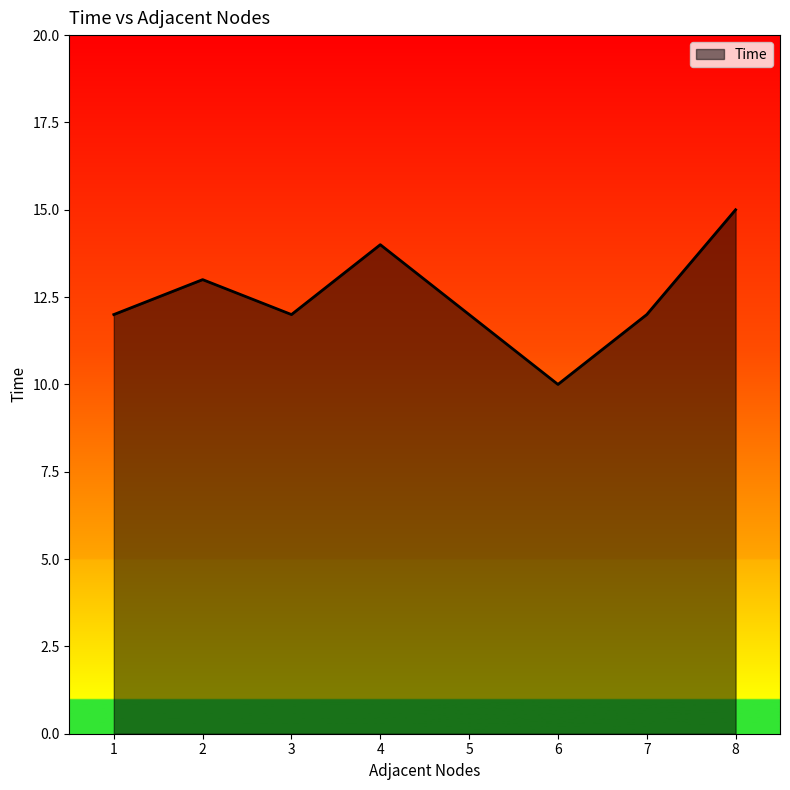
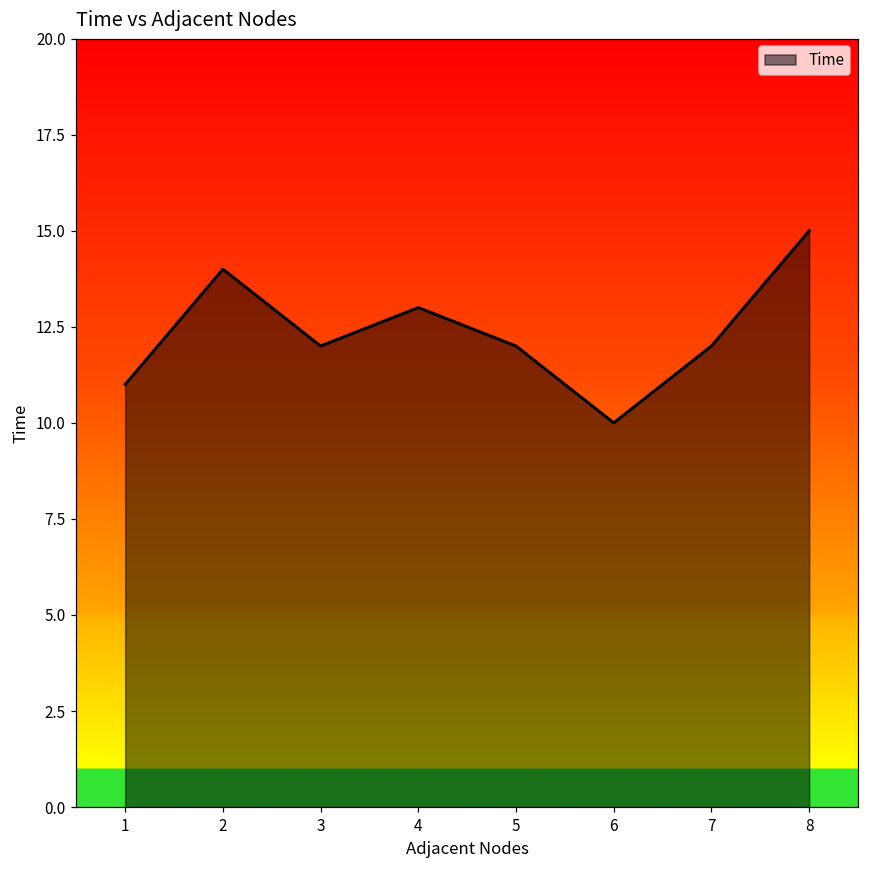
1: 12 -> 11
2: 13 -> 14
4: 14 -> 13
